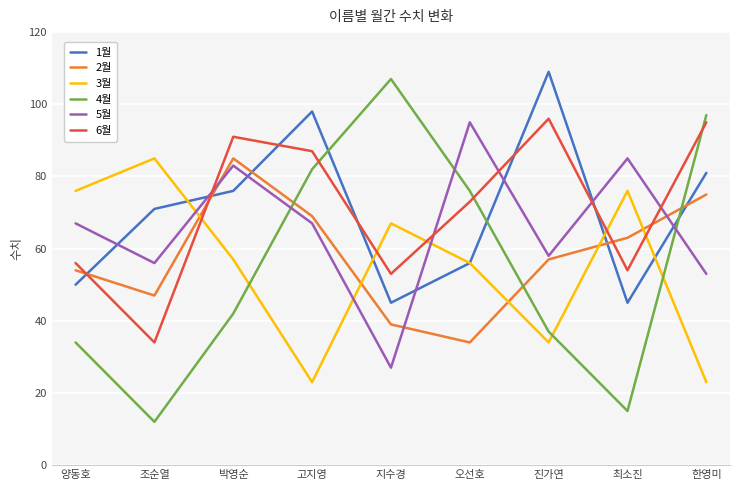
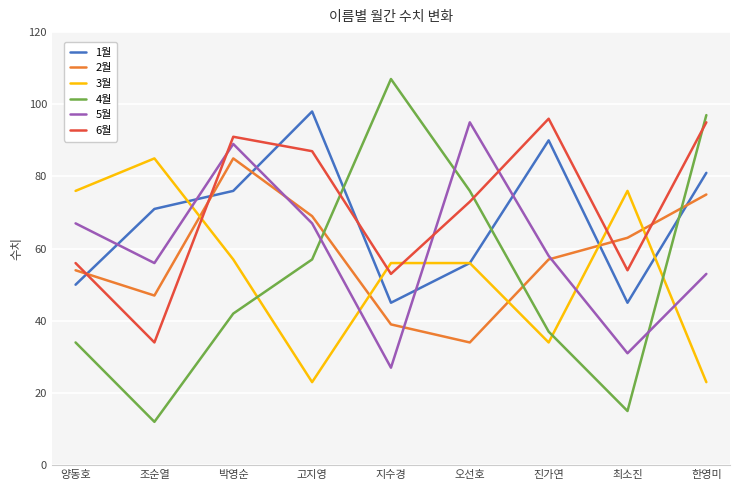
5월, 박영순: 83 -> 89
4월, 고지영: 82 -> 57
3월, 지수경: 67 -> 56
1월, 진가연: 109 -> 90
5월, 최소진: 85 -> 31
